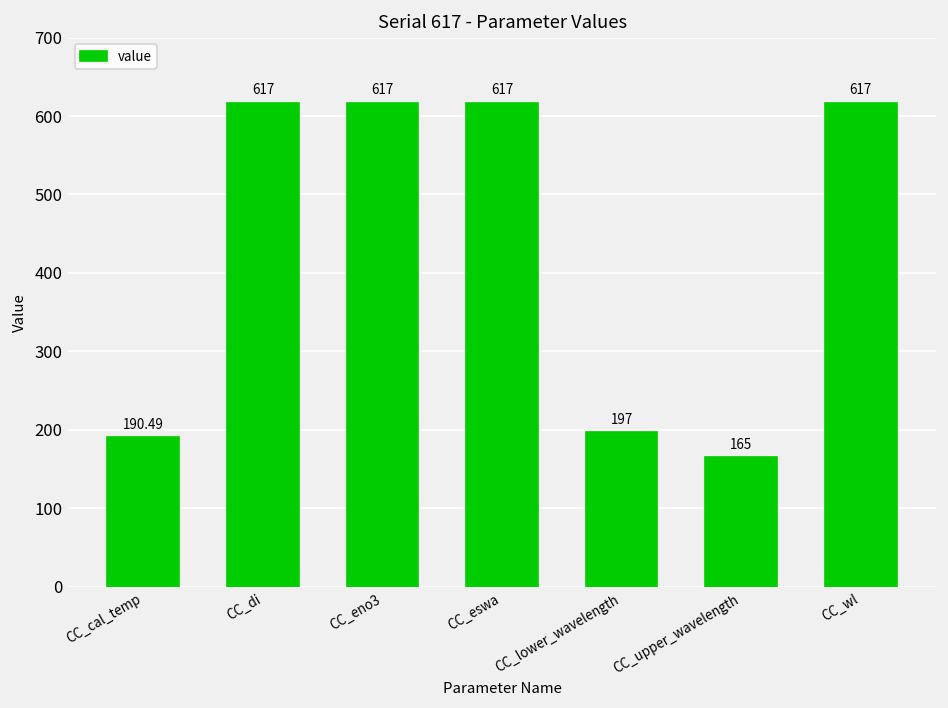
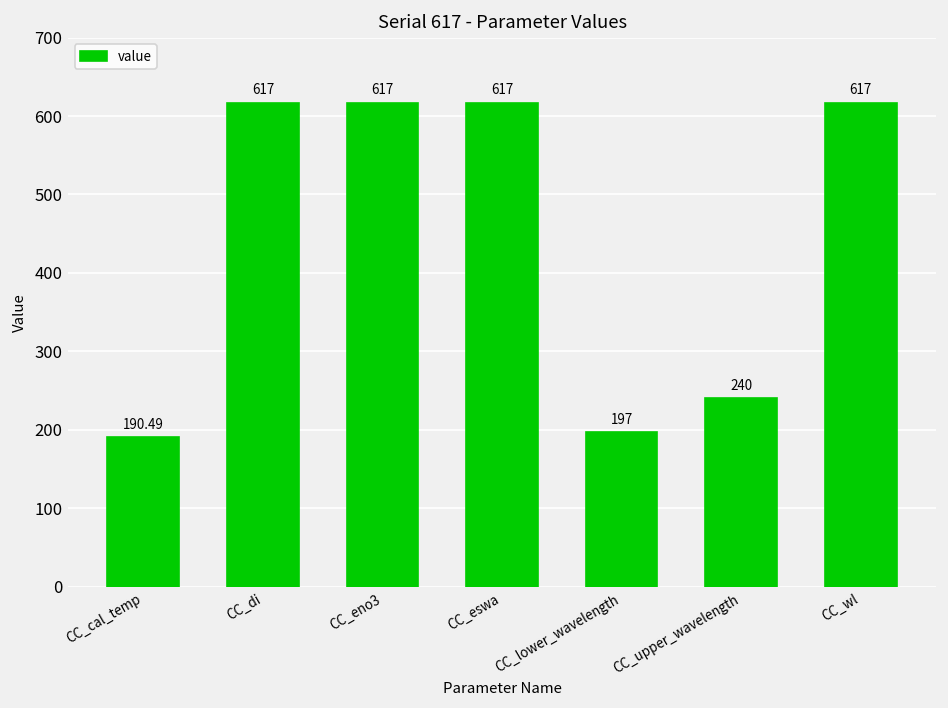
CC_upper_wavelength: 165 -> 240
